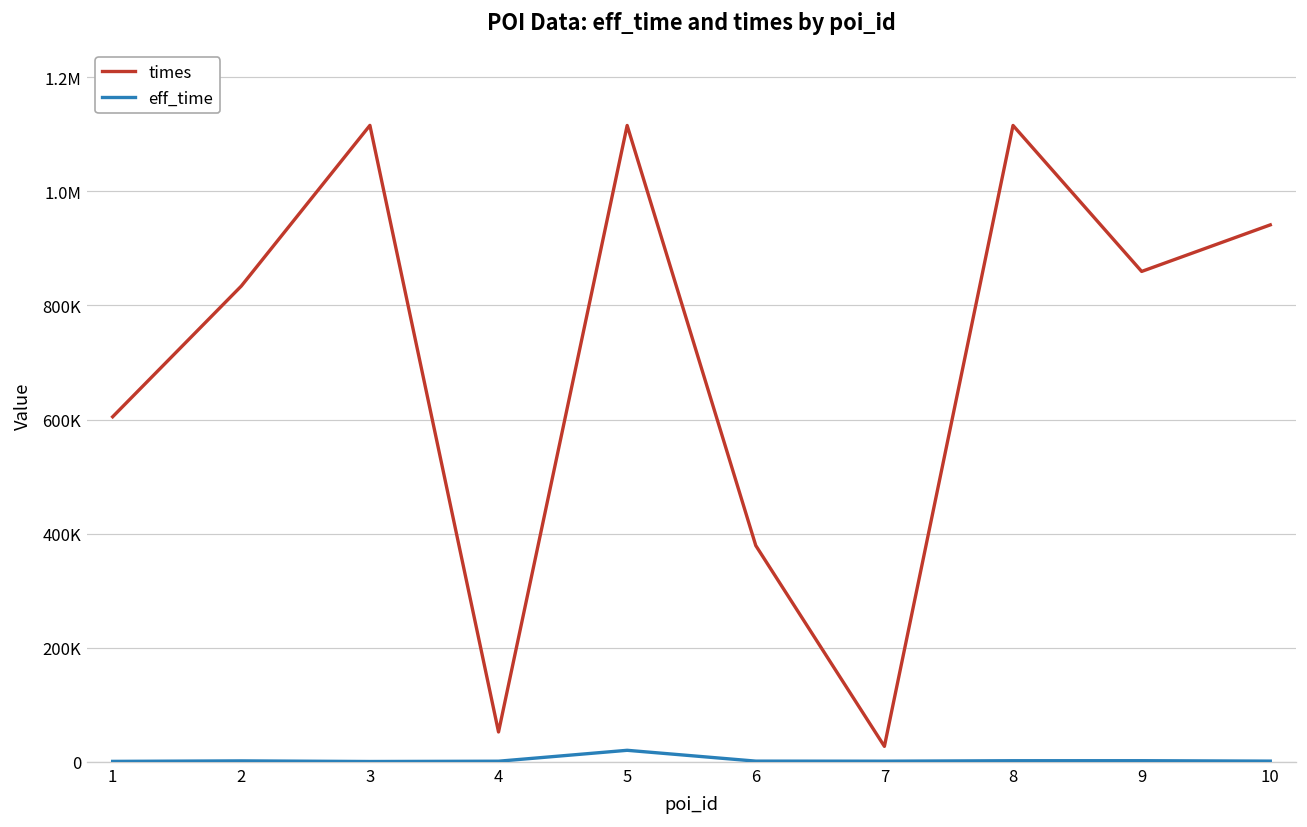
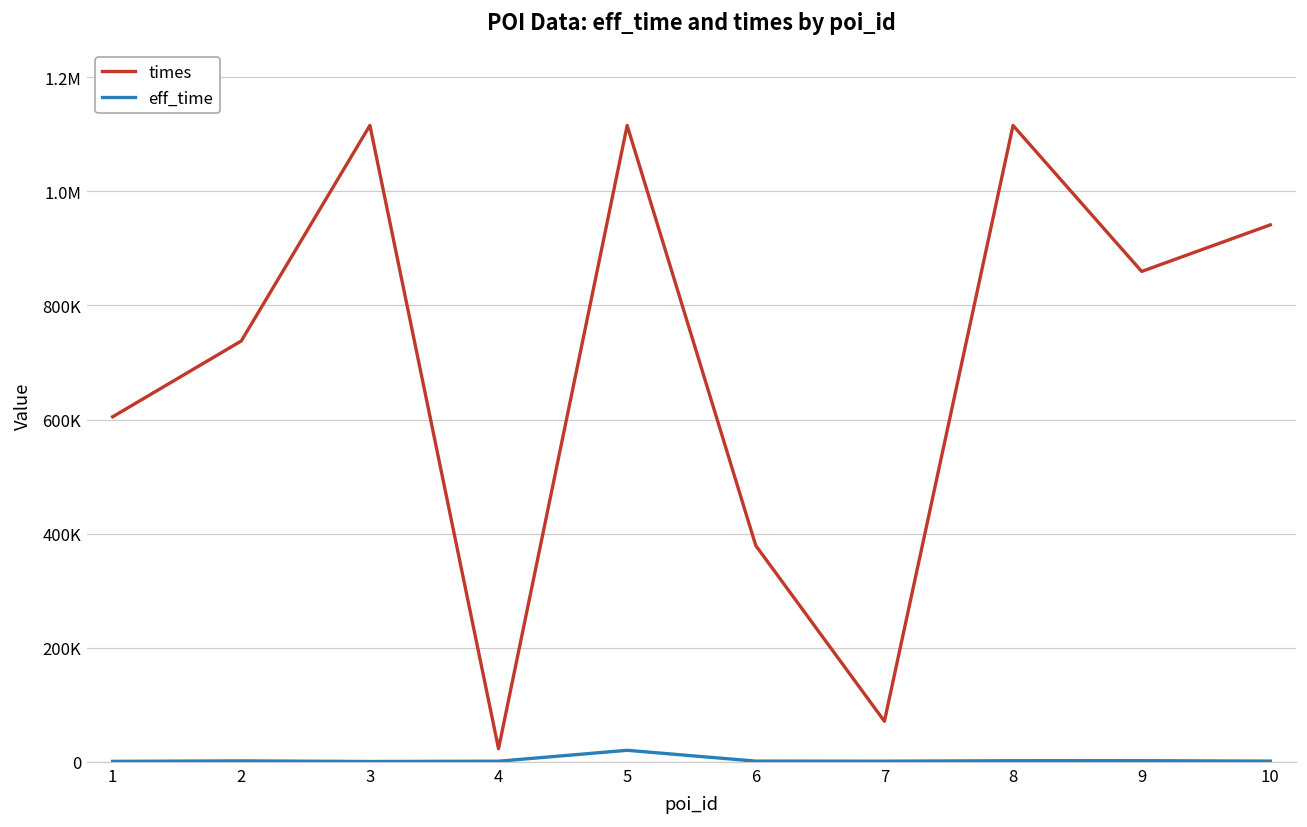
times, 2: 830000 -> 740000
times, 4: 50000 -> 20000
times, 7: 30000 -> 70000
